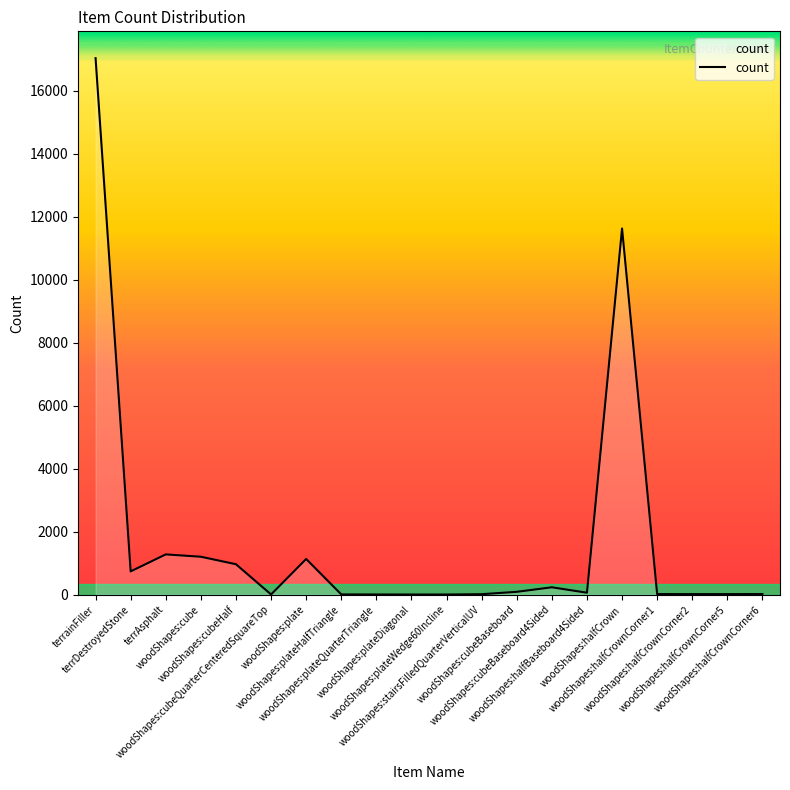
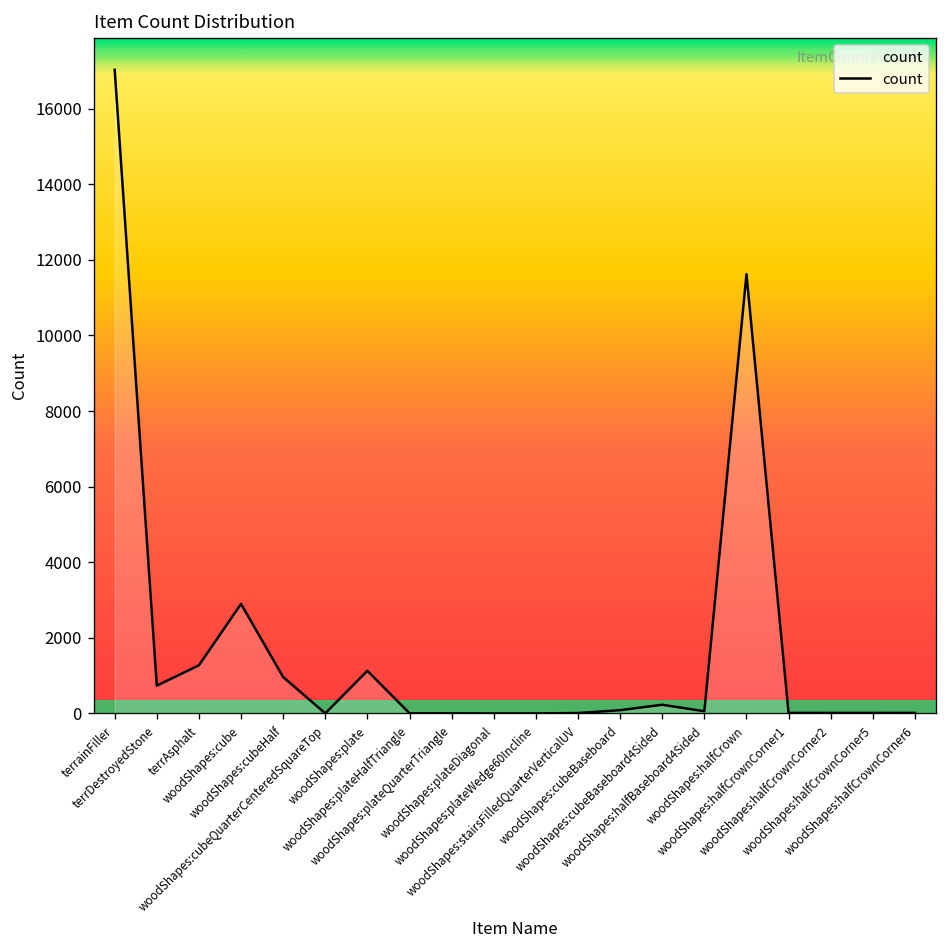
woodShapes:cube: 1200 -> 2900
